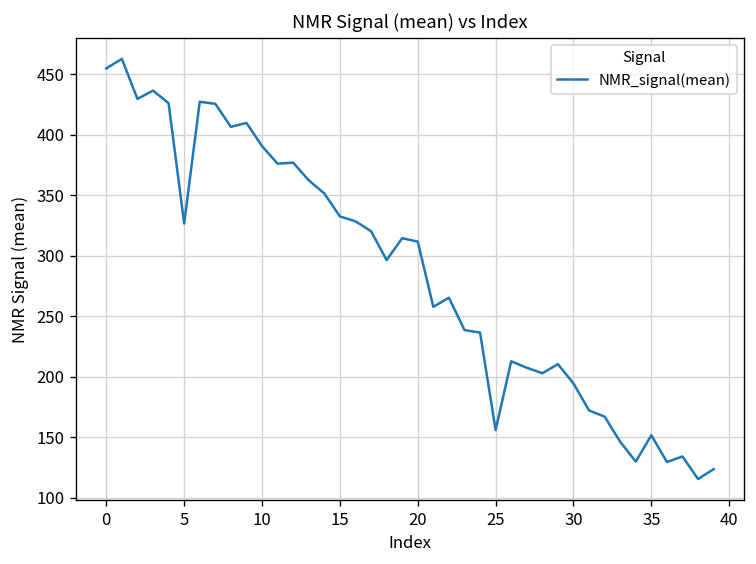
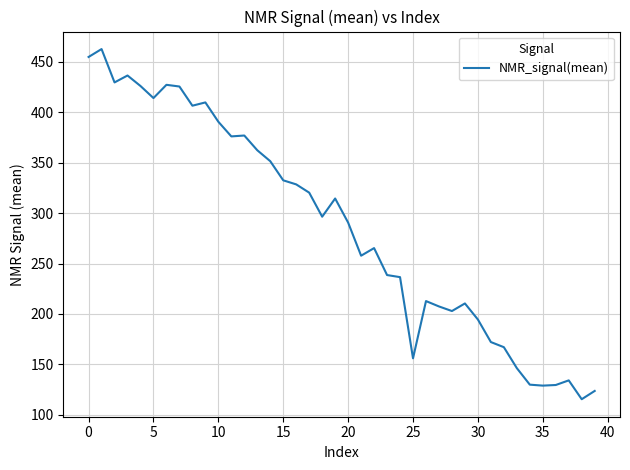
5: 327 -> 414
20: 312 -> 291
35: 152 -> 129
